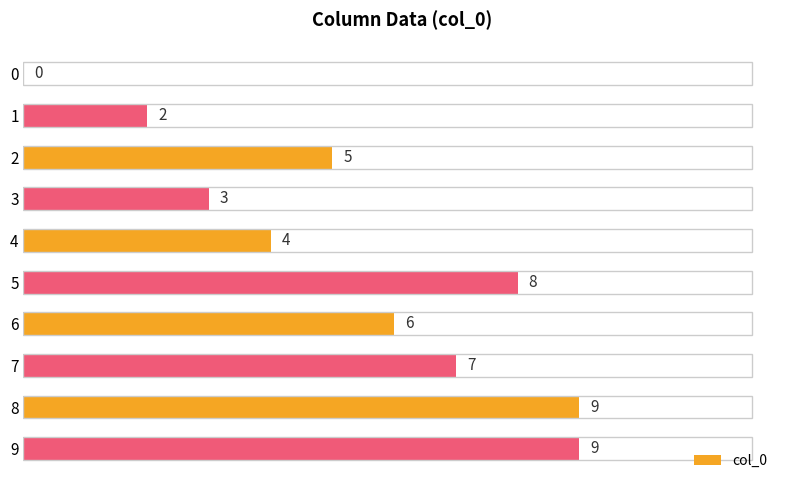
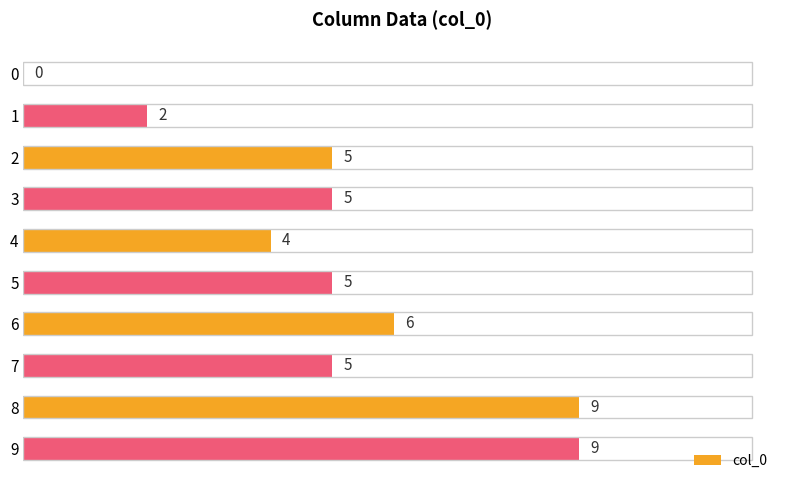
3: 3 -> 5
5: 8 -> 5
7: 7 -> 5
